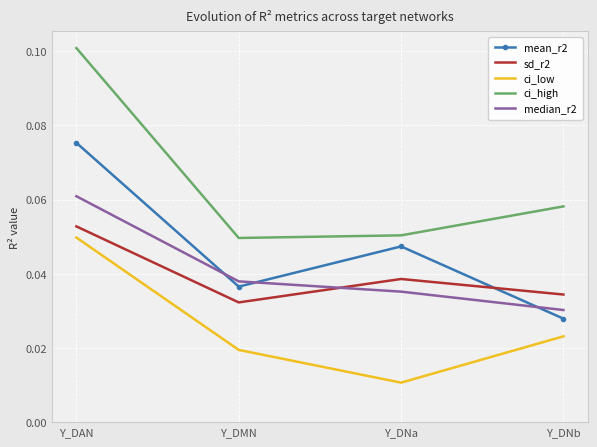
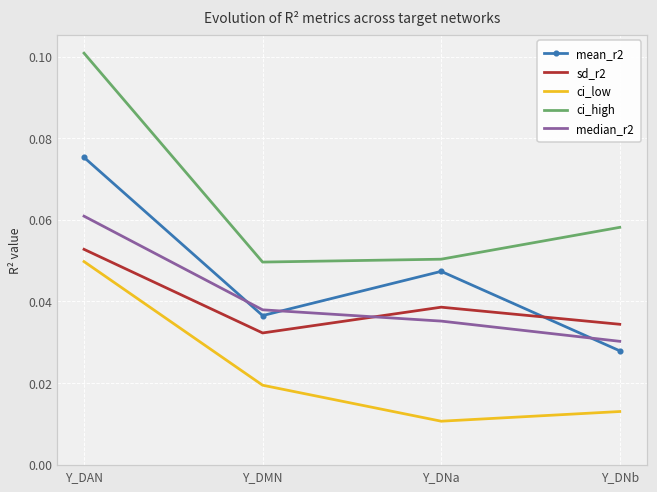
ci_low, Y_DNb: 0.023 -> 0.013
